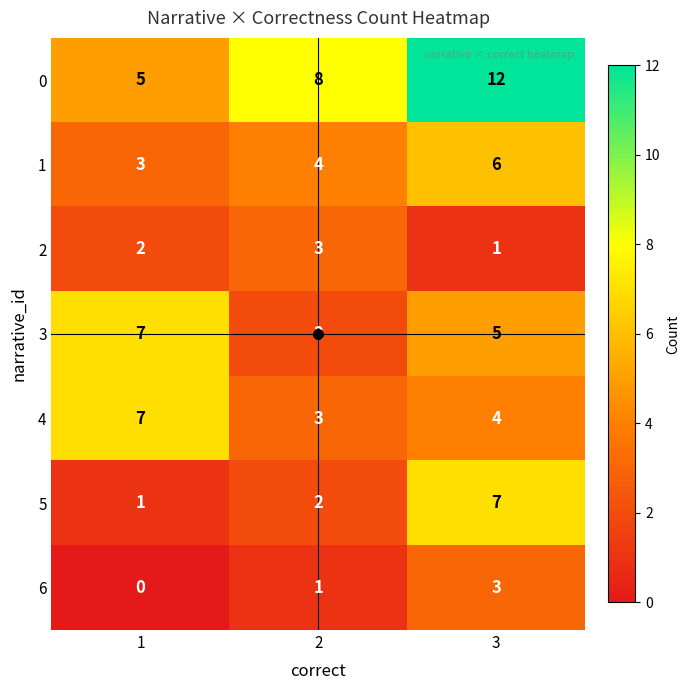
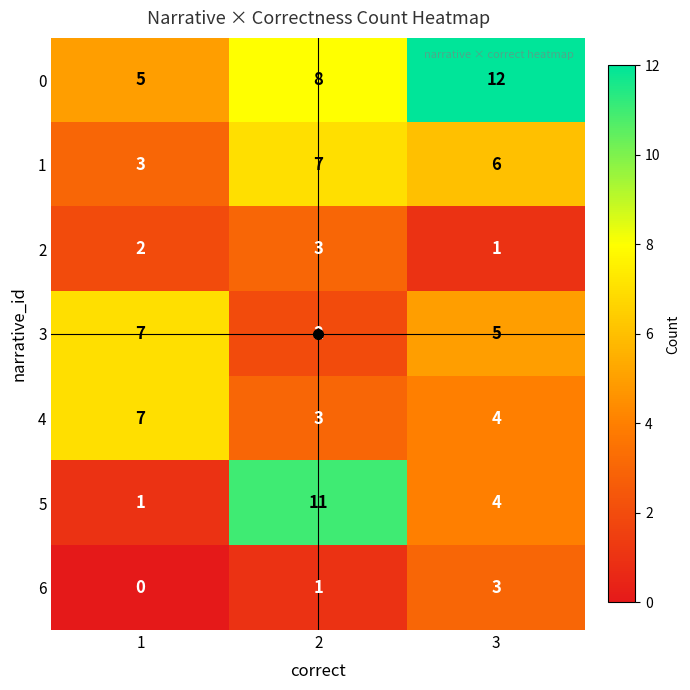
1, 2: 4 -> 7
5, 2: 2 -> 11
5, 3: 7 -> 4
